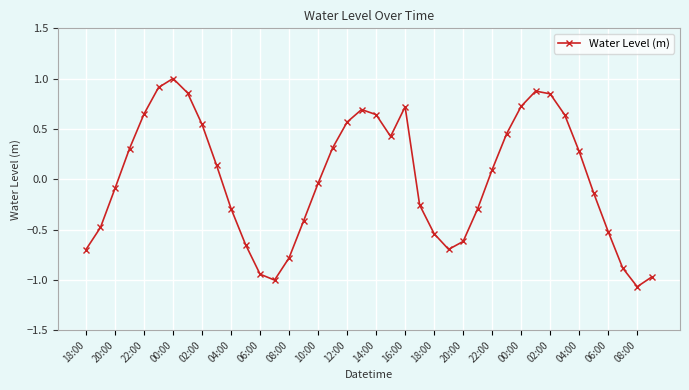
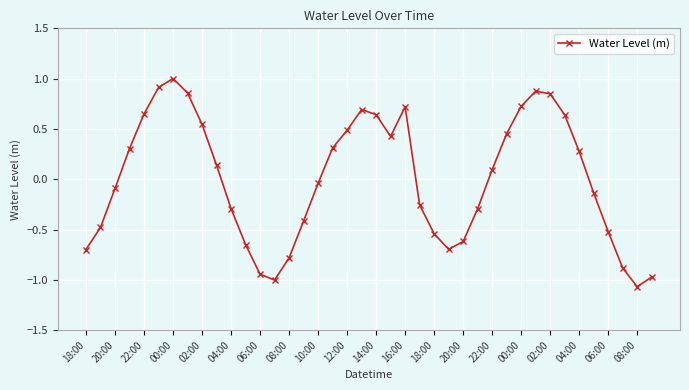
12:00: 0.57 -> 0.49
